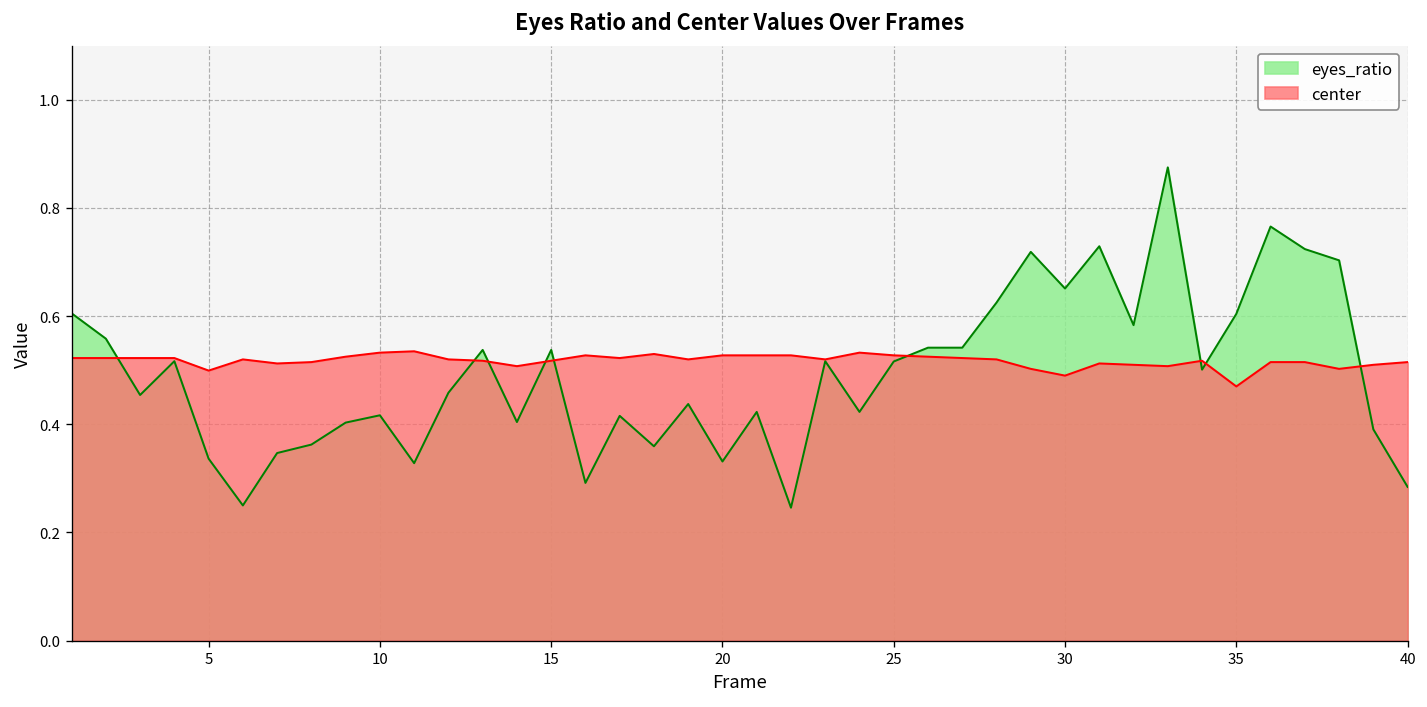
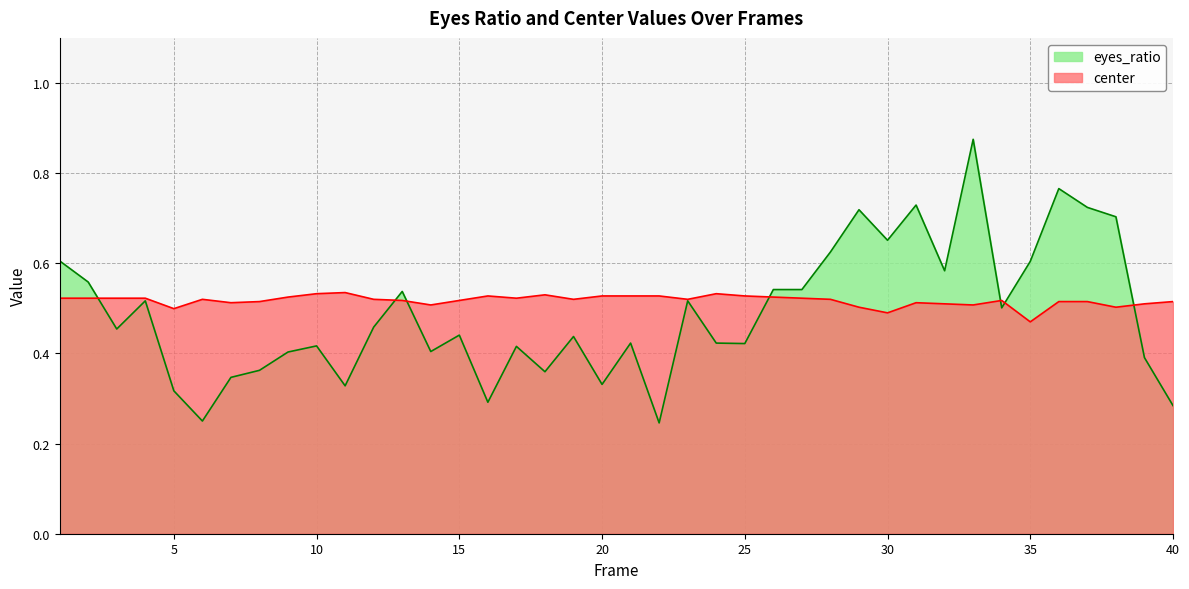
eyes_ratio, 5: 0.34 -> 0.32
eyes_ratio, 15: 0.54 -> 0.44
eyes_ratio, 25: 0.52 -> 0.42
